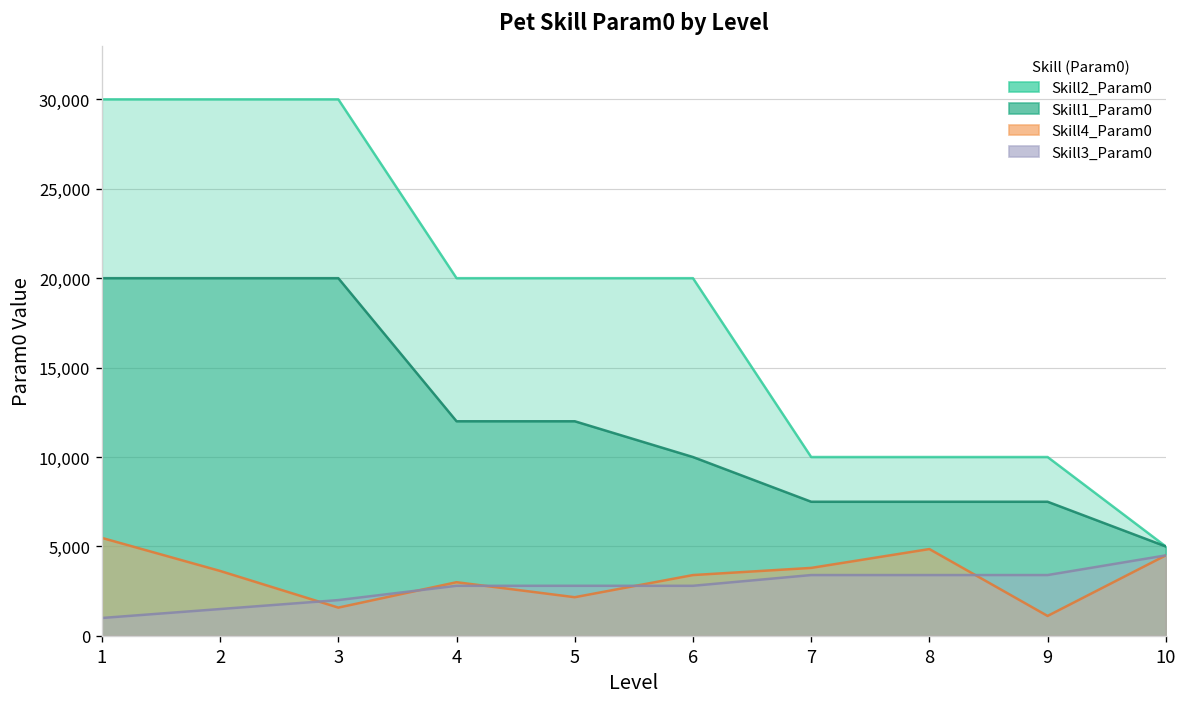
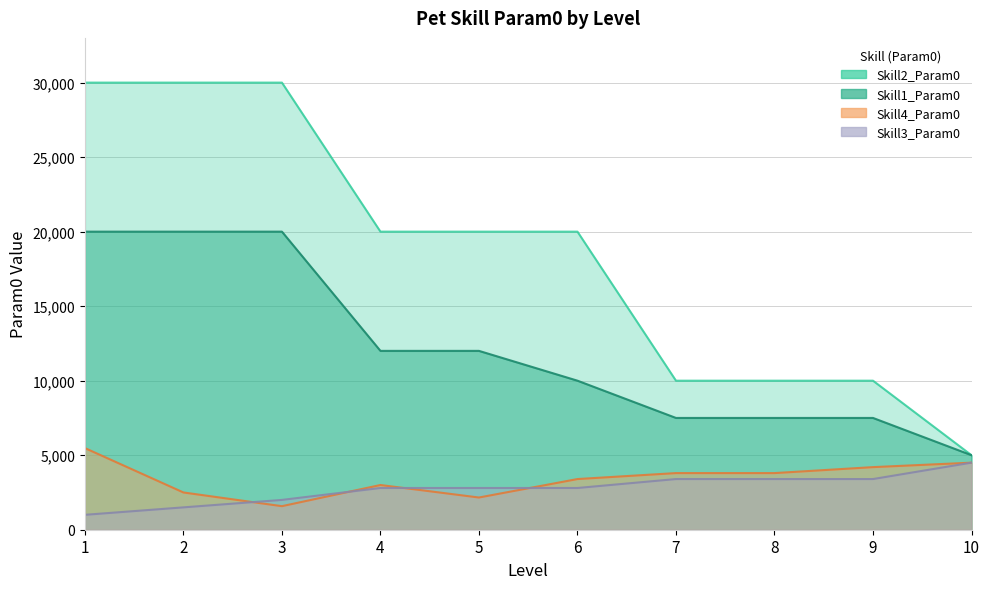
Skill4_Param0, 2: 3,600 -> 2,500
Skill4_Param0, 8: 4,900 -> 3,800
Skill4_Param0, 9: 1,100 -> 4,200
